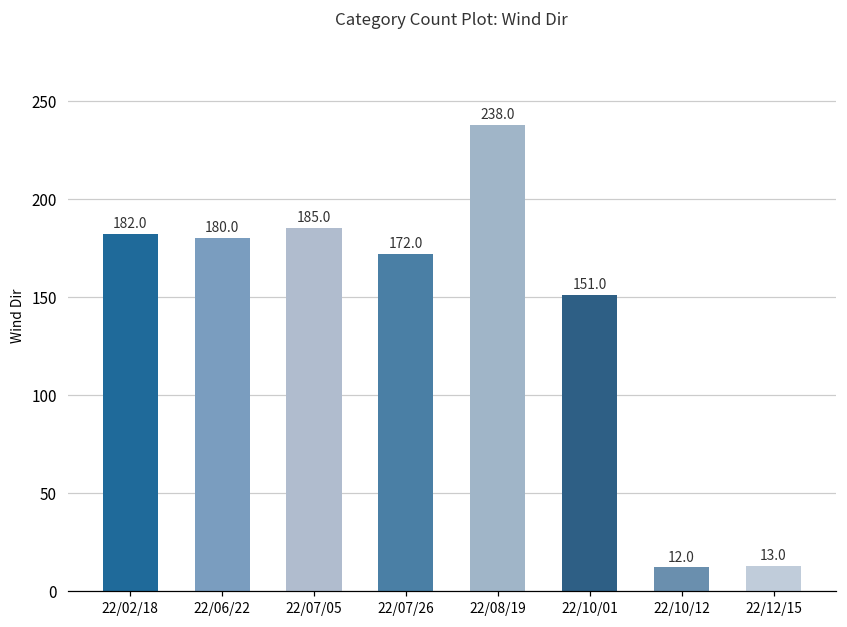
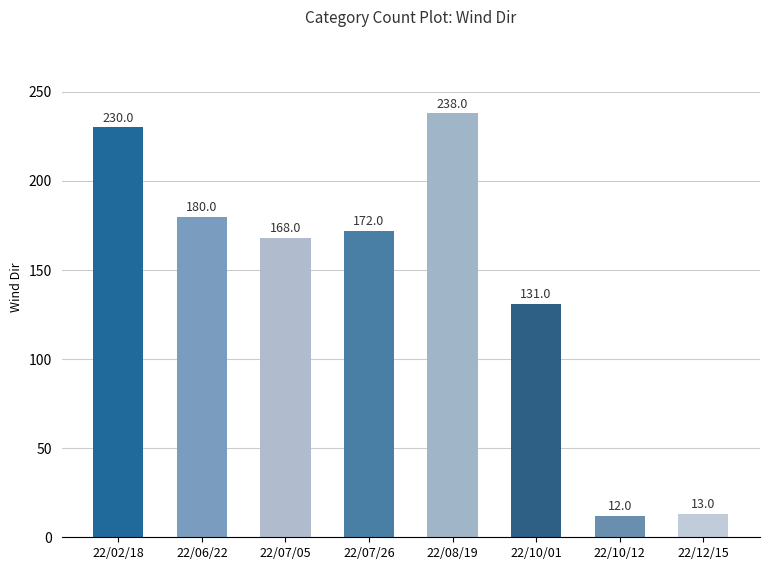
22/02/18: 182.0 -> 230.0
22/07/05: 185.0 -> 168.0
22/10/01: 151.0 -> 131.0
